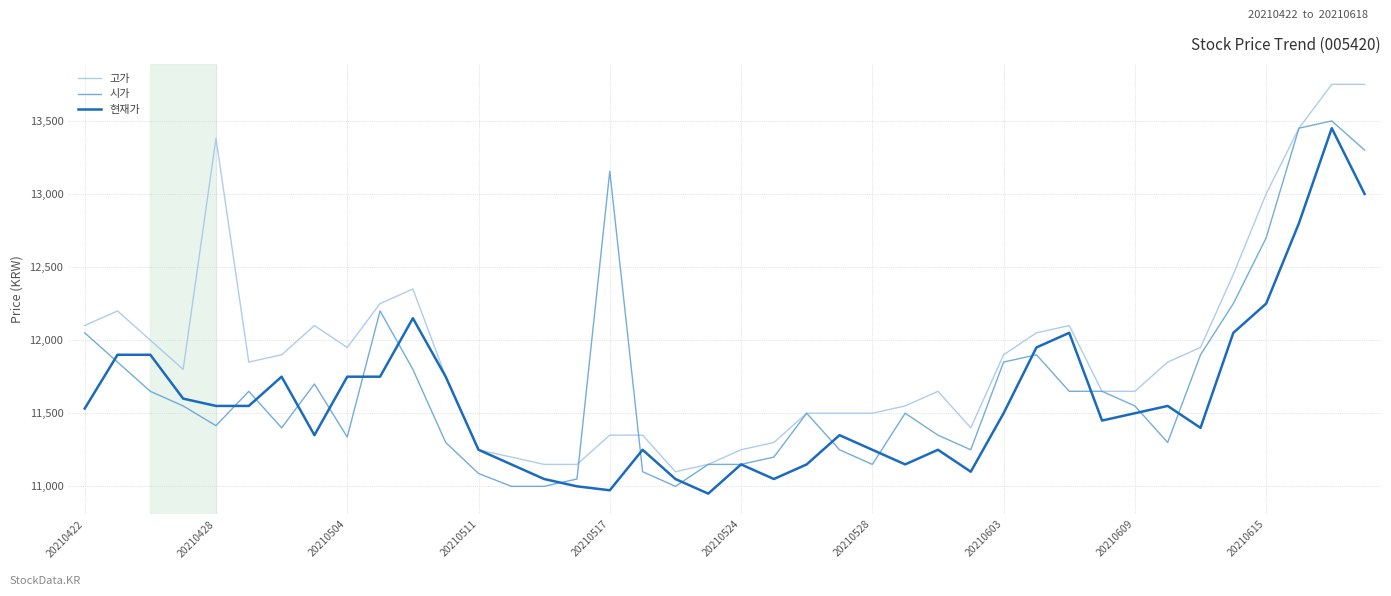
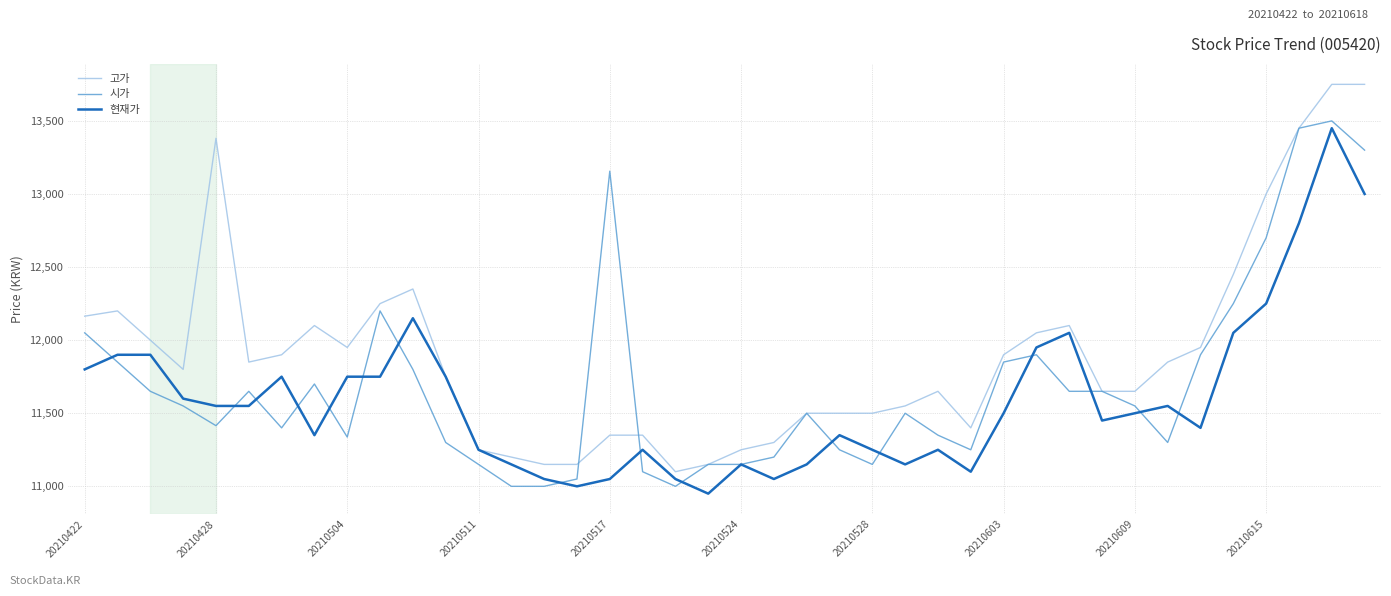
고가, 20210422: 12,100 -> 12,160
현재가, 20210422: 11,530 -> 11,800
시가, 20210511: 11,090 -> 11,150
현재가, 20210517: 10,970 -> 11,050
